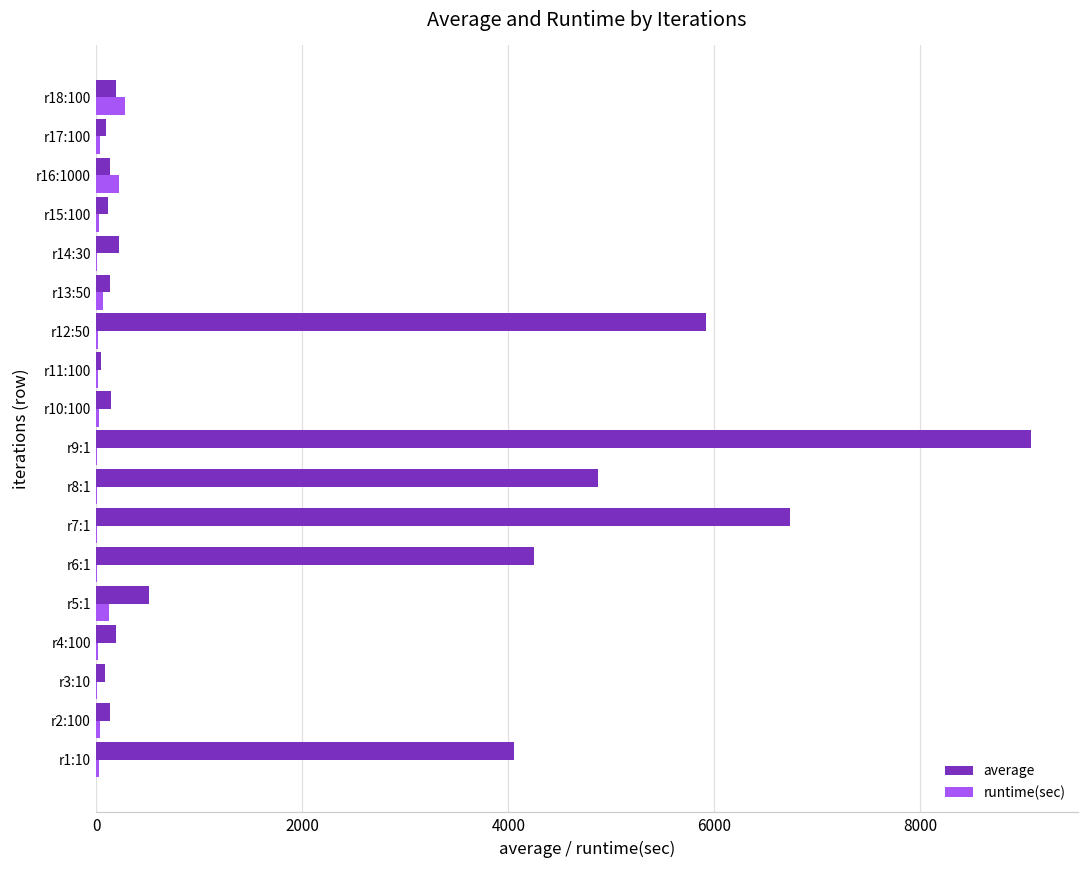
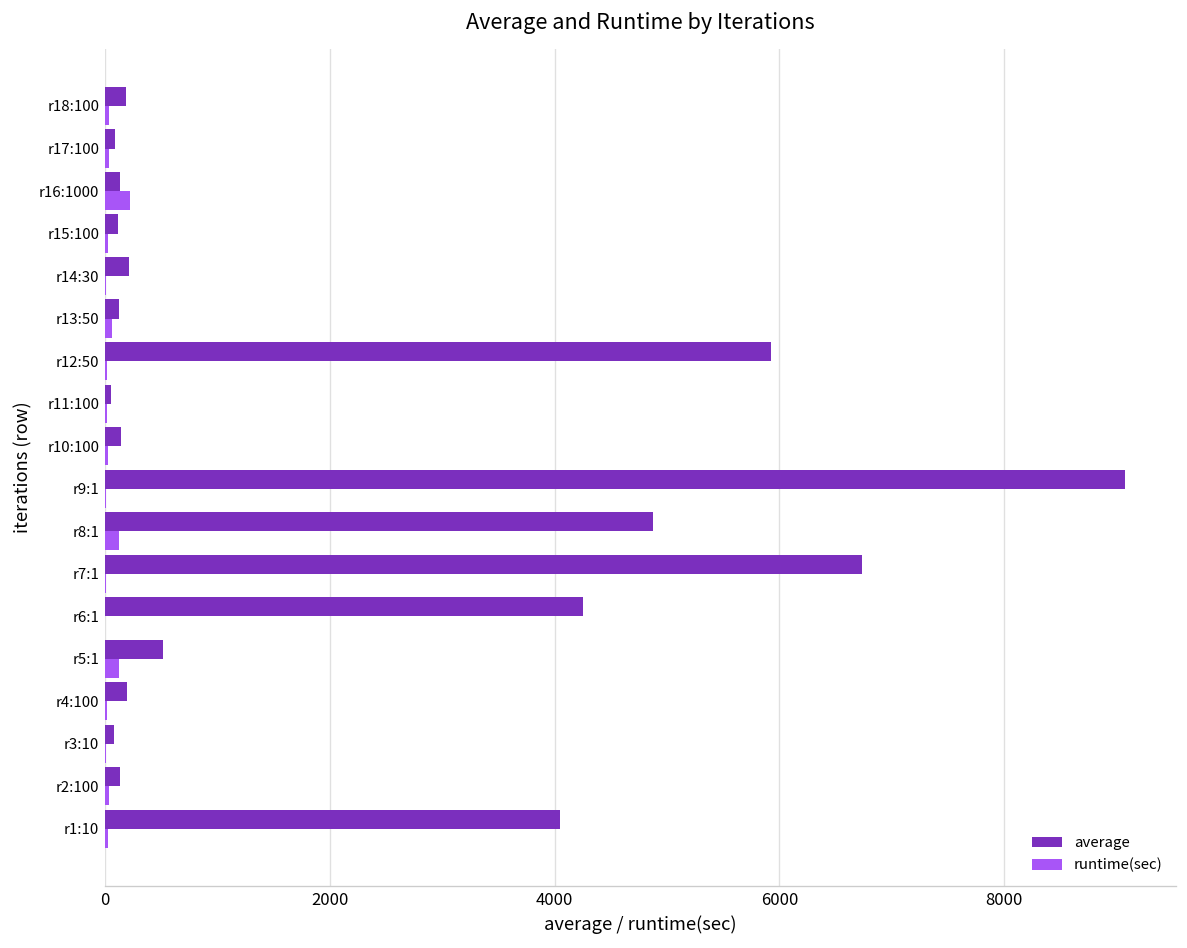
runtime(sec), r18:100: 300 -> 0
runtime(sec), r8:1: 0 -> 100
